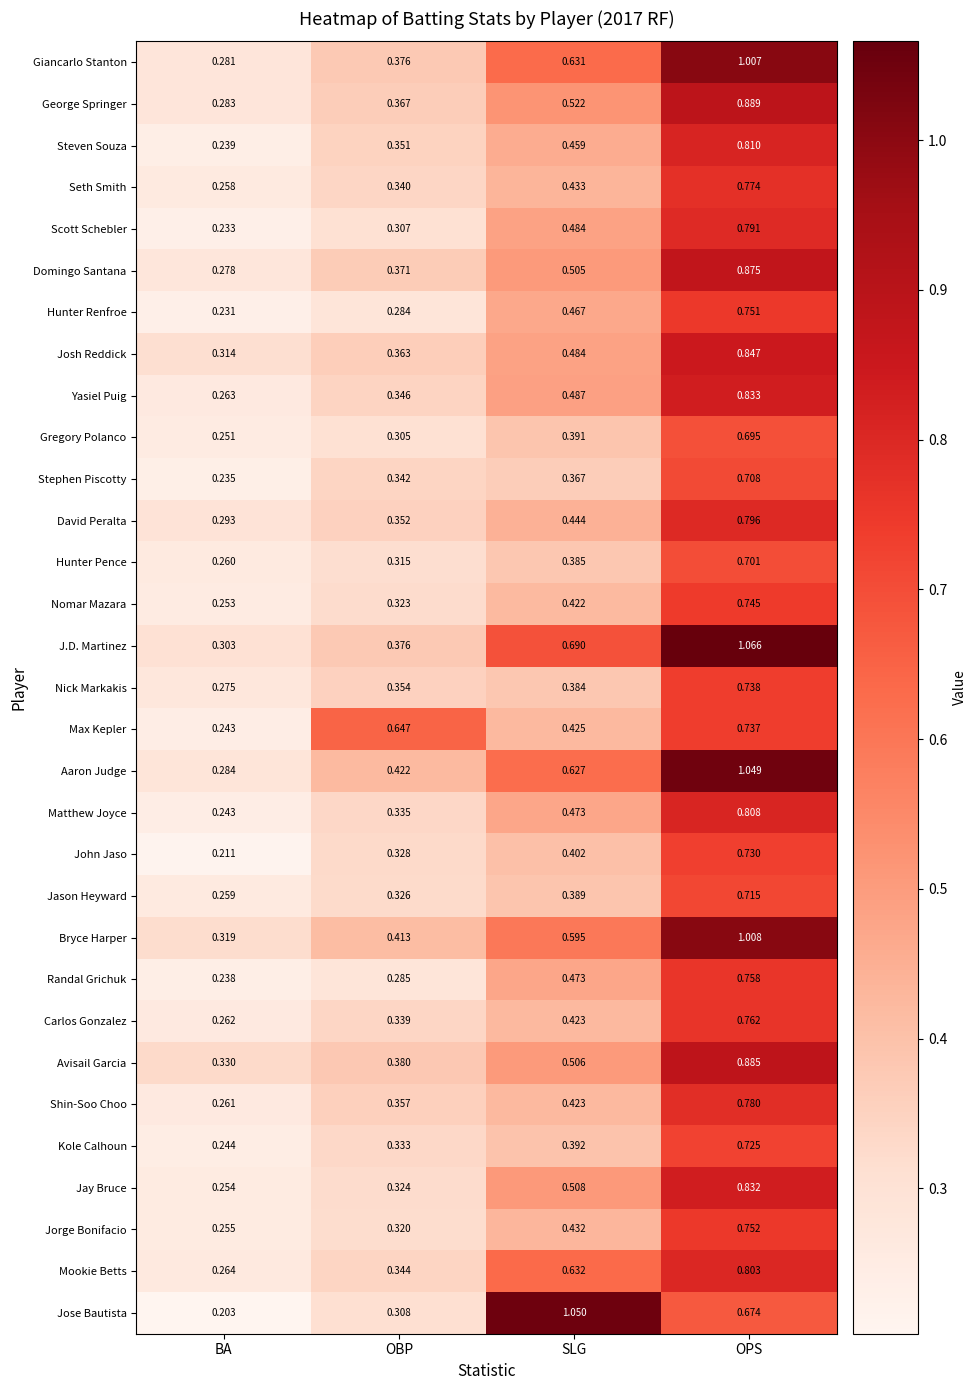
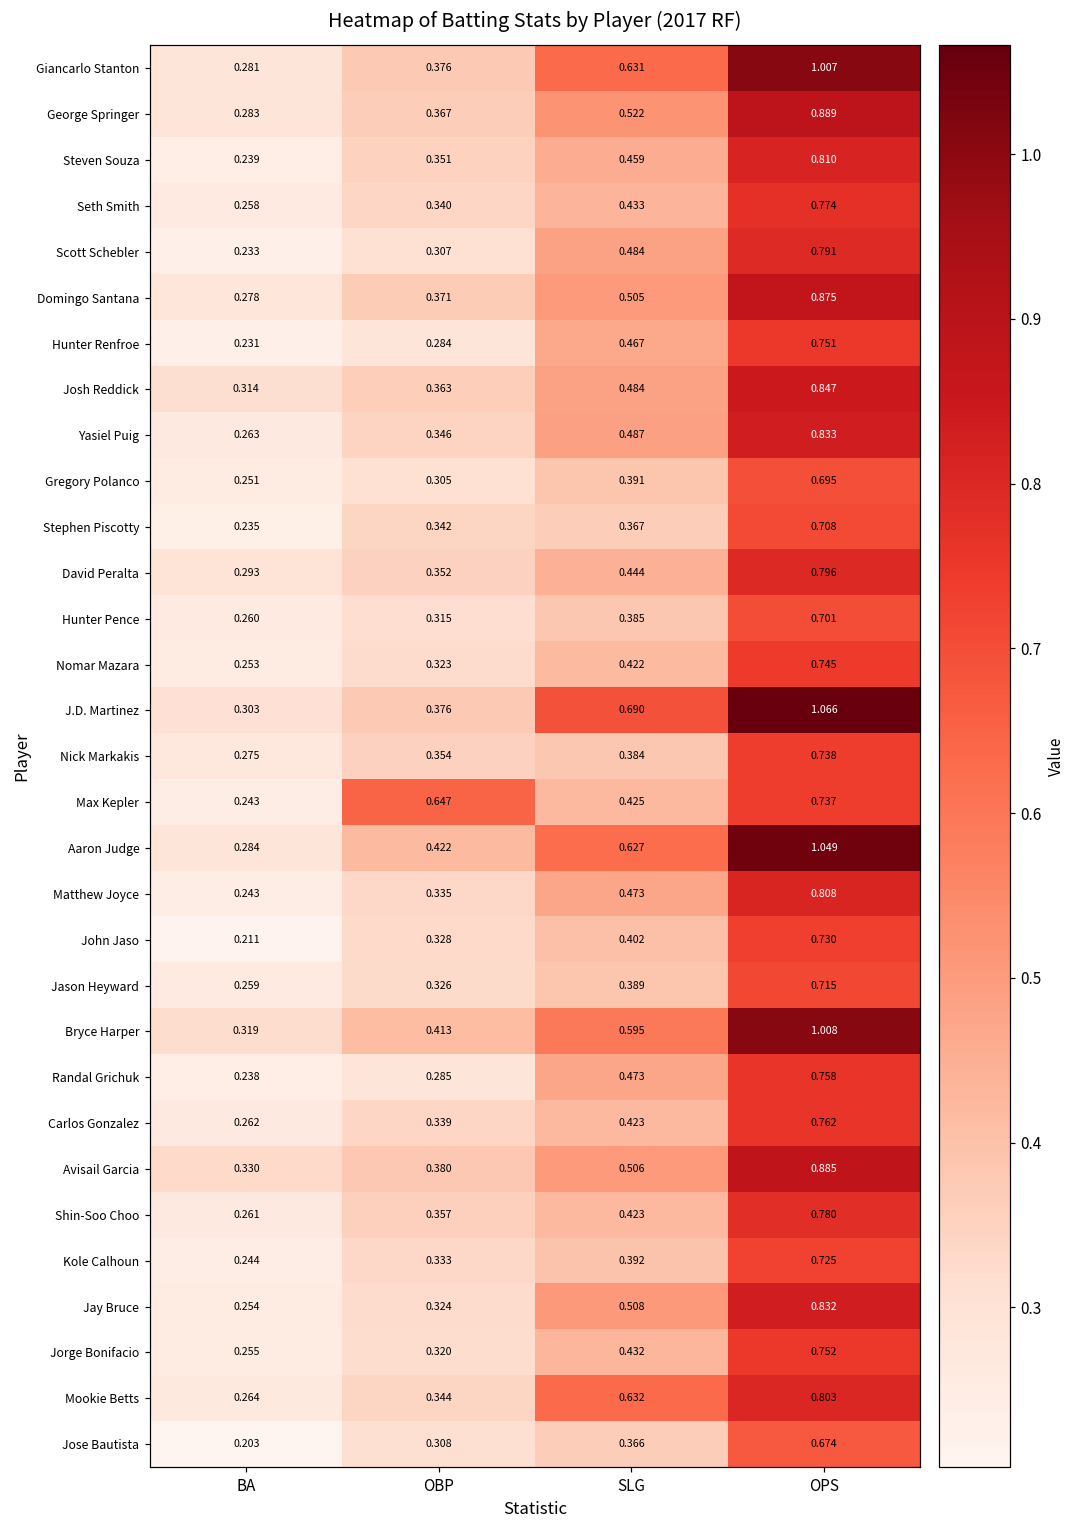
Jose Bautista, SLG: 1.050 -> 0.366
